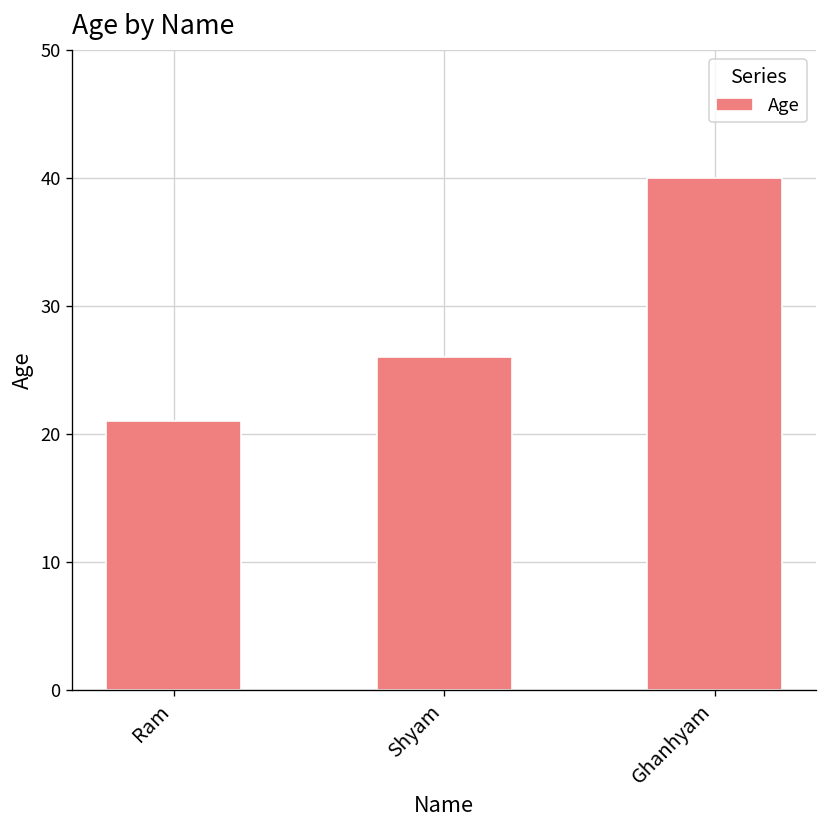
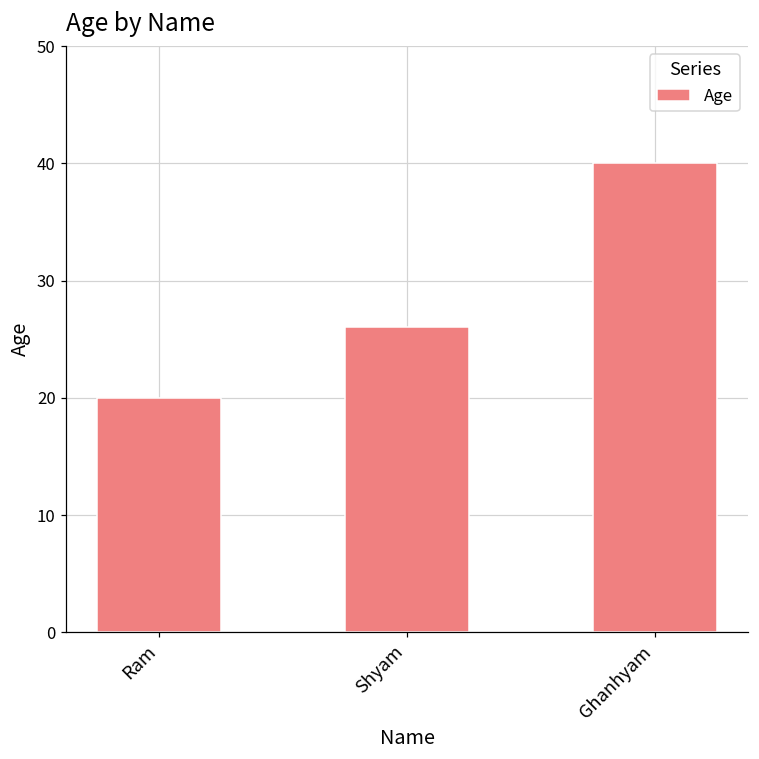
Ram: 21 -> 20
